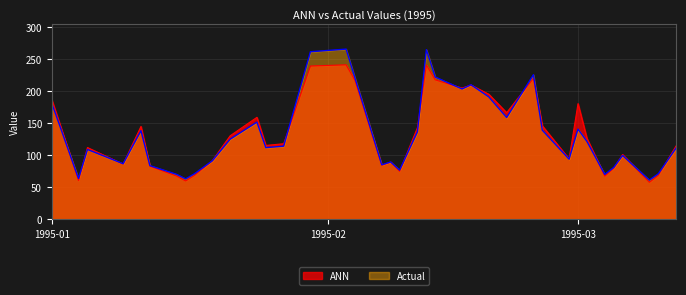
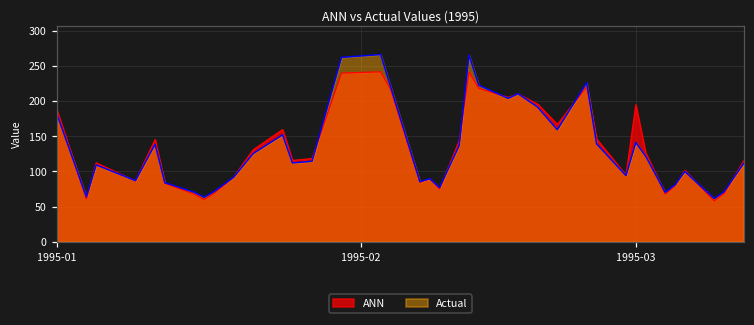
ANN, 1995-03: 180 -> 190
